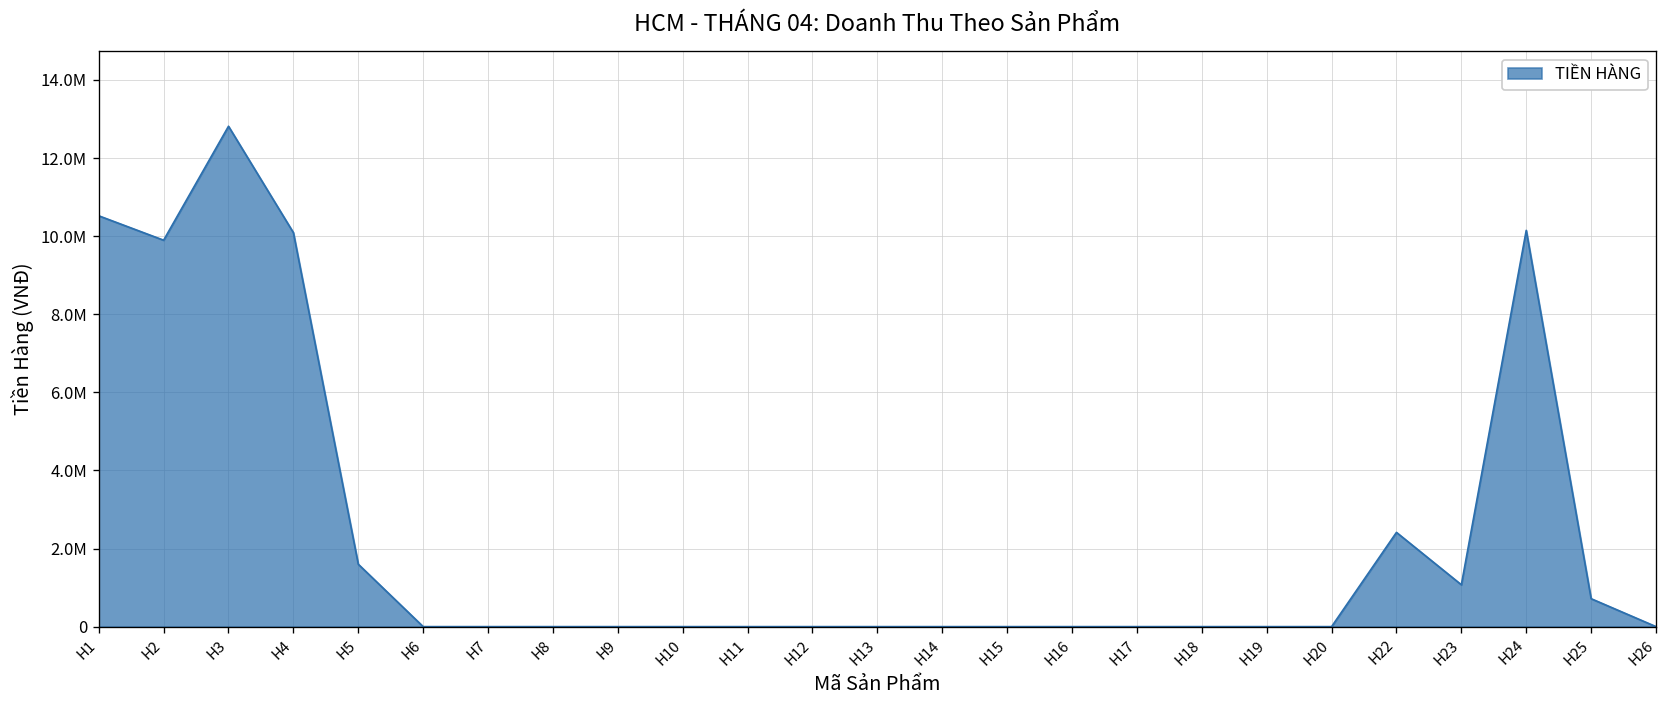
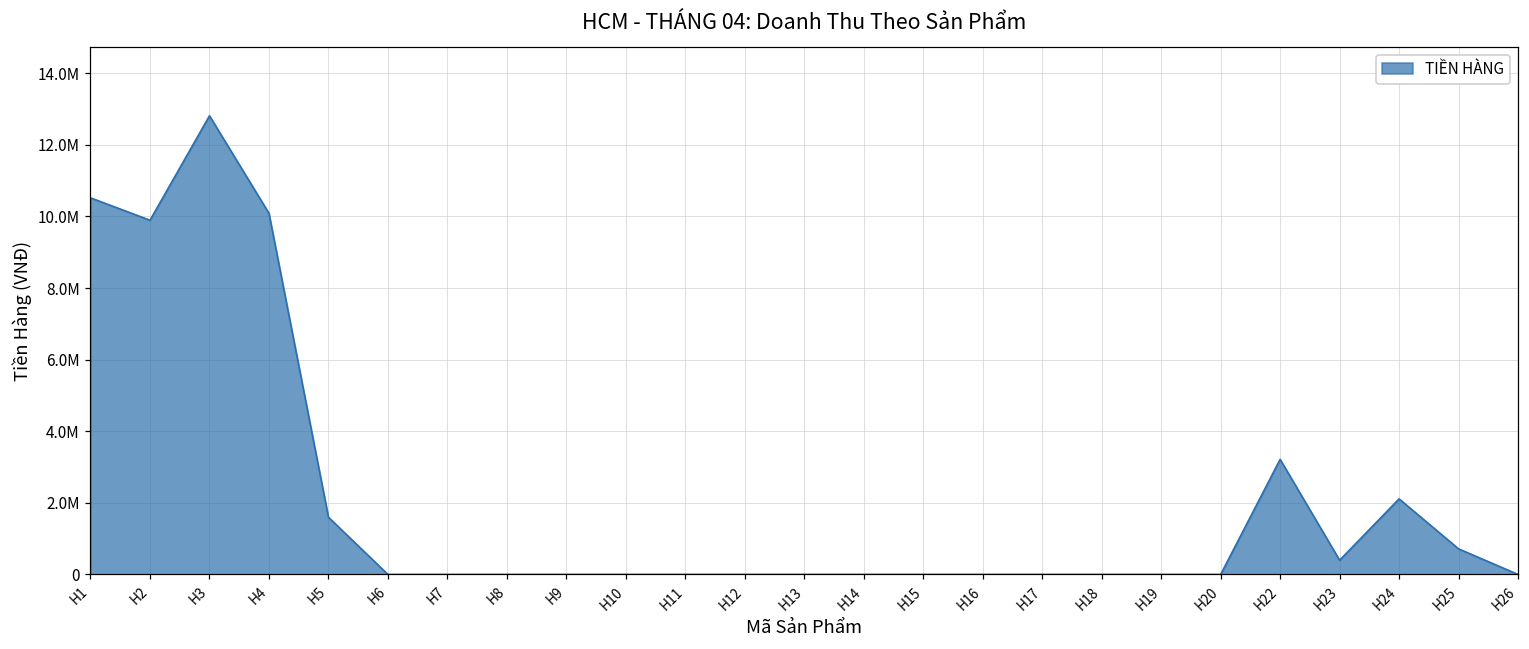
H22: 2400000 -> 3200000
H23: 1100000 -> 400000
H24: 10100000 -> 2100000
